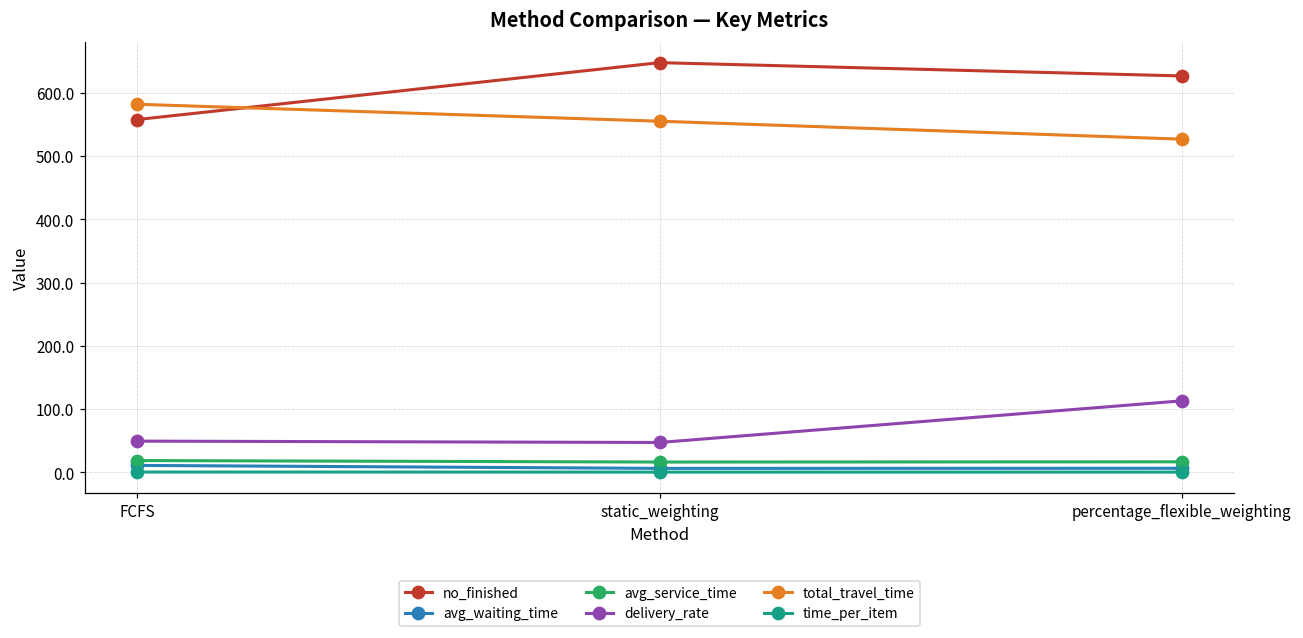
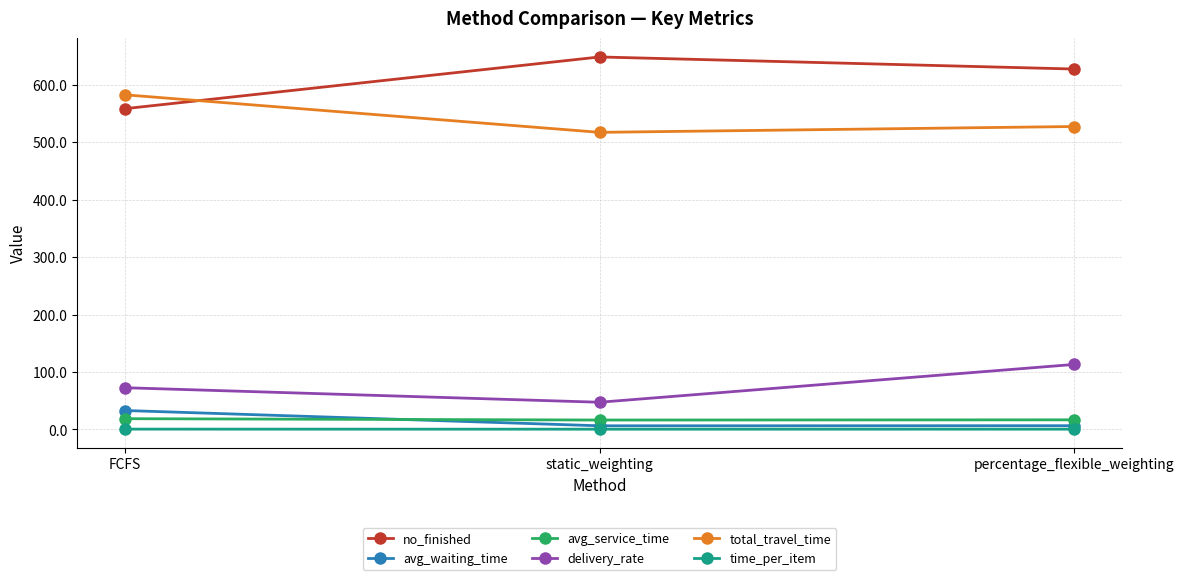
avg_waiting_time, FCFS: 10 -> 30
delivery_rate, FCFS: 50 -> 70
total_travel_time, static_weighting: 560 -> 520
